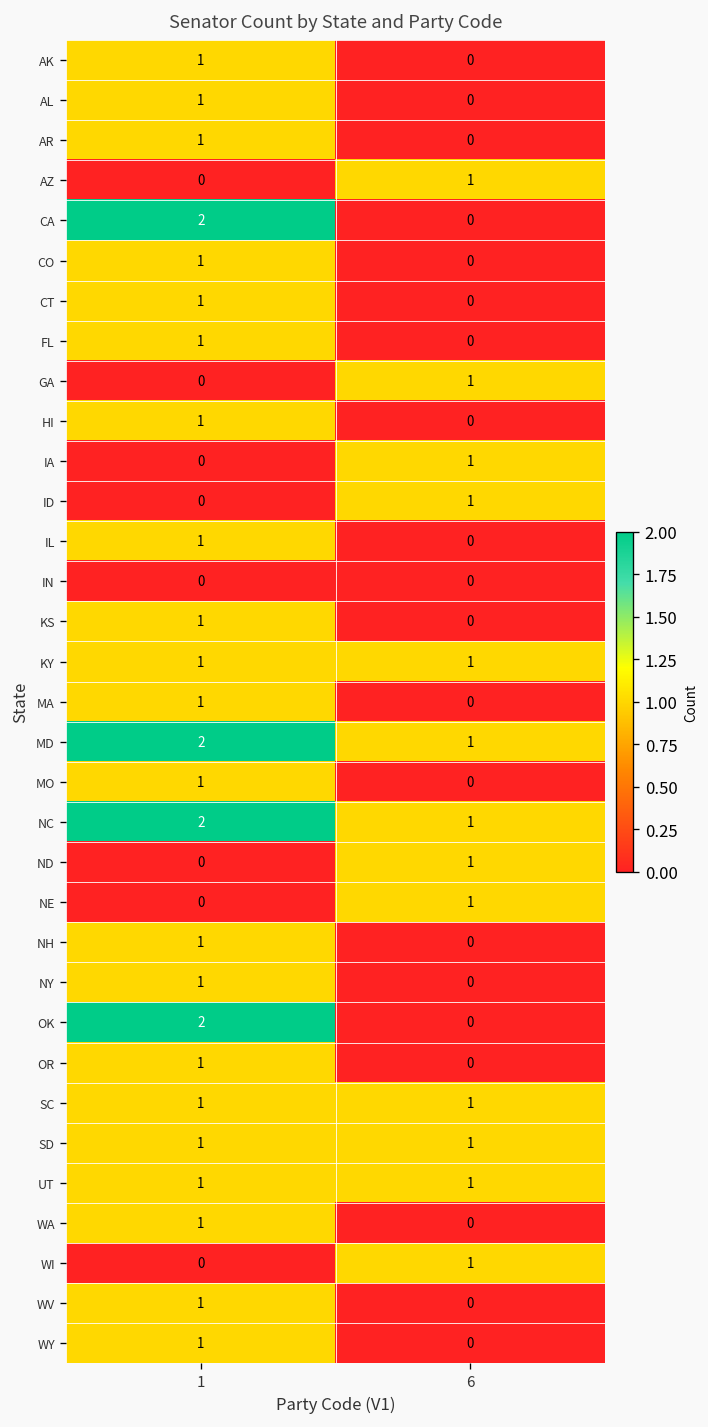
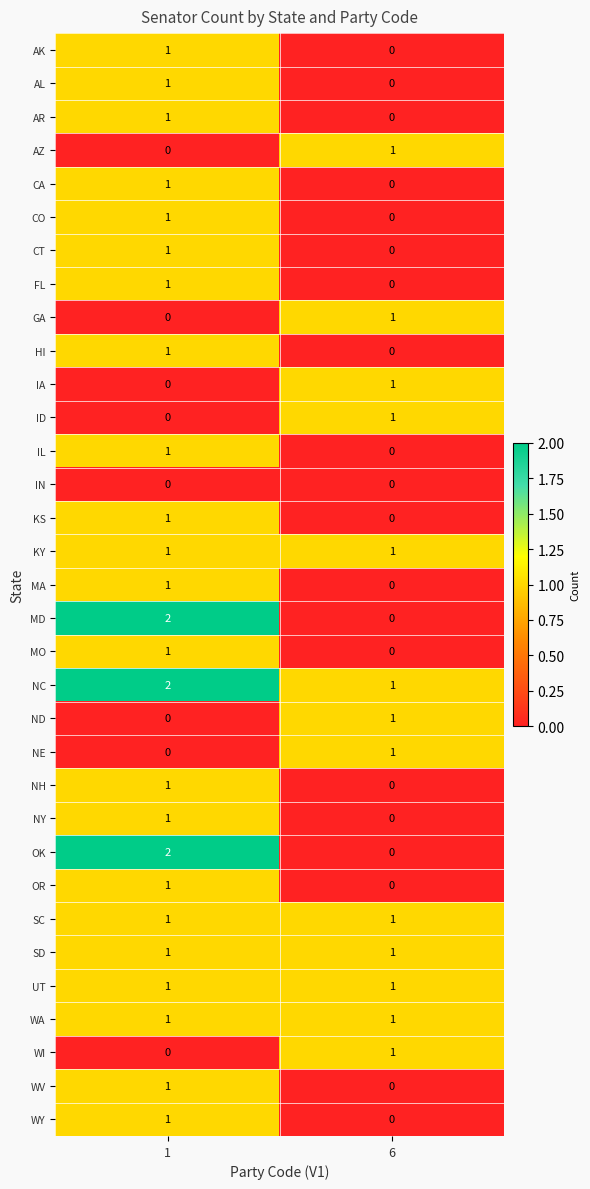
CA, 1: 2 -> 1
MD, 6: 1 -> 0
WA, 6: 0 -> 1
